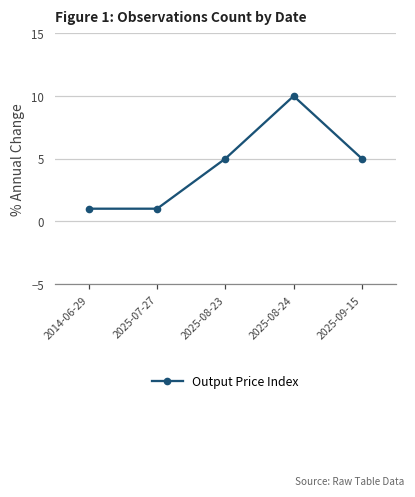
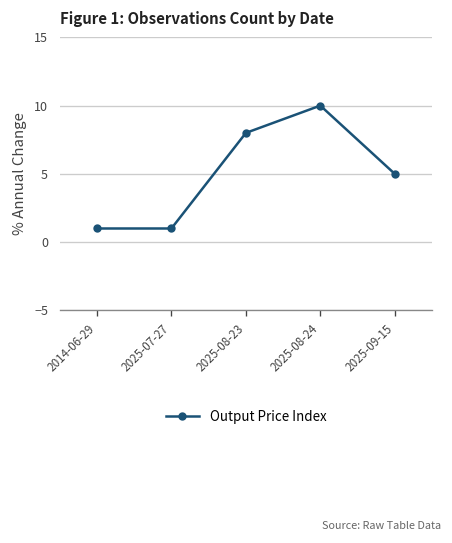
2025-08-23: 5 -> 8
